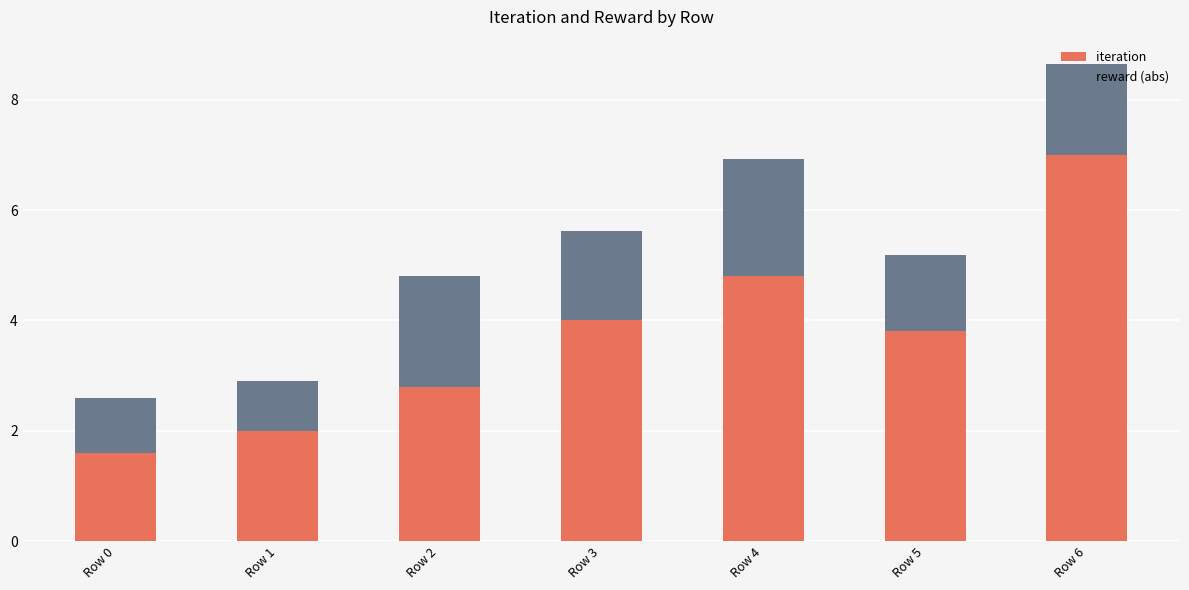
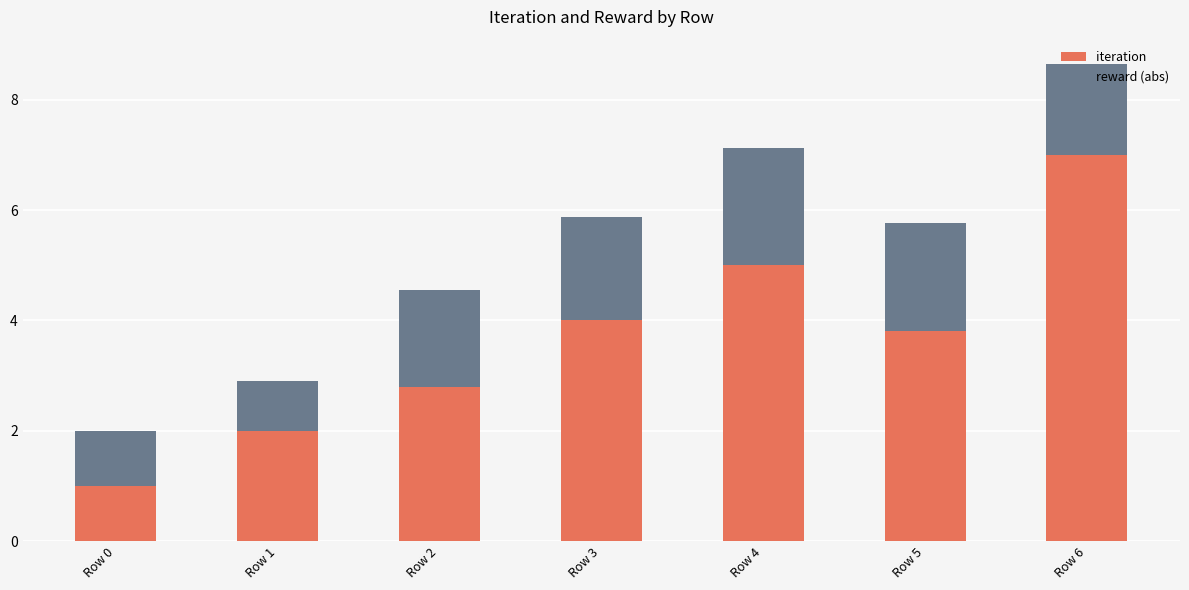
iteration, Row 0: 1.6 -> 1.0
reward (abs), Row 2: 2.0 -> 1.8
reward (abs), Row 3: 1.6 -> 1.9
iteration, Row 4: 4.8 -> 5.0
reward (abs), Row 5: 1.4 -> 2.0
